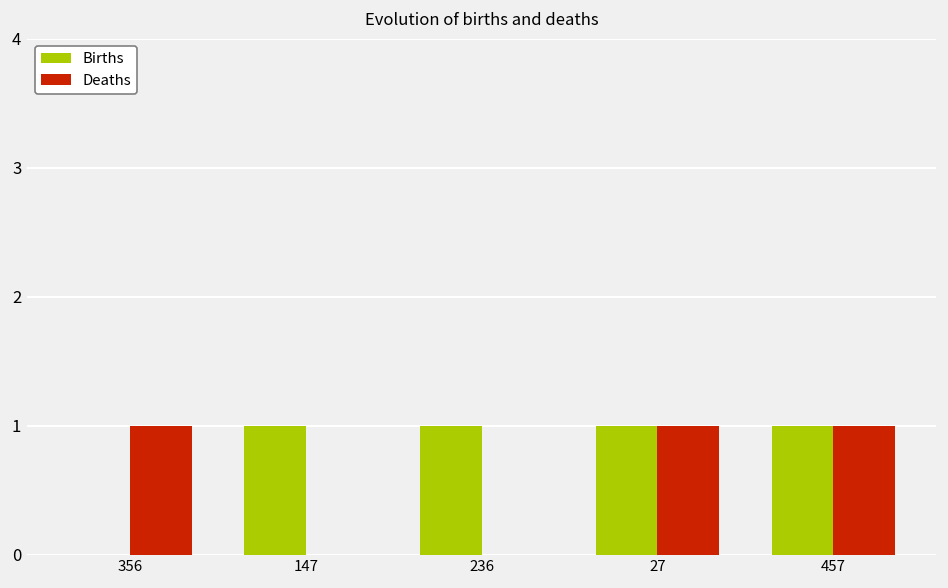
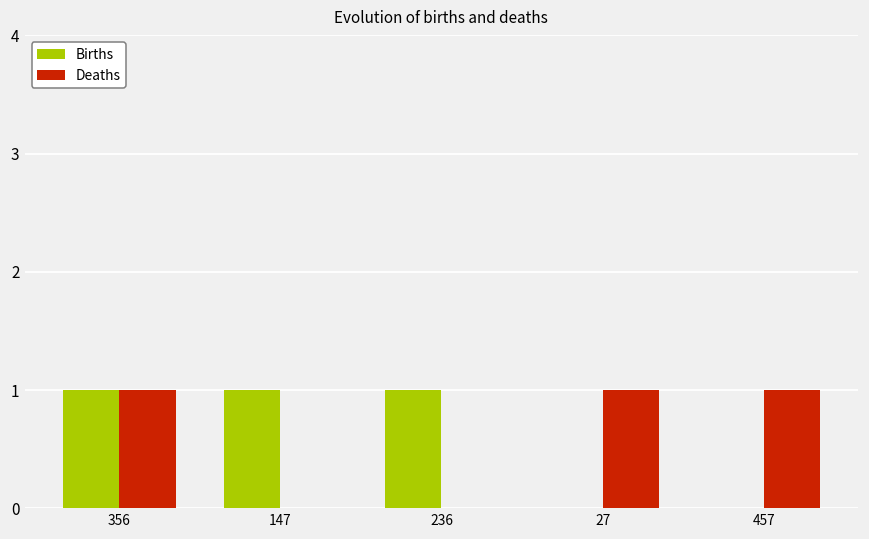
Births, 356: 0 -> 1
Births, 27: 1 -> 0
Births, 457: 1 -> 0
